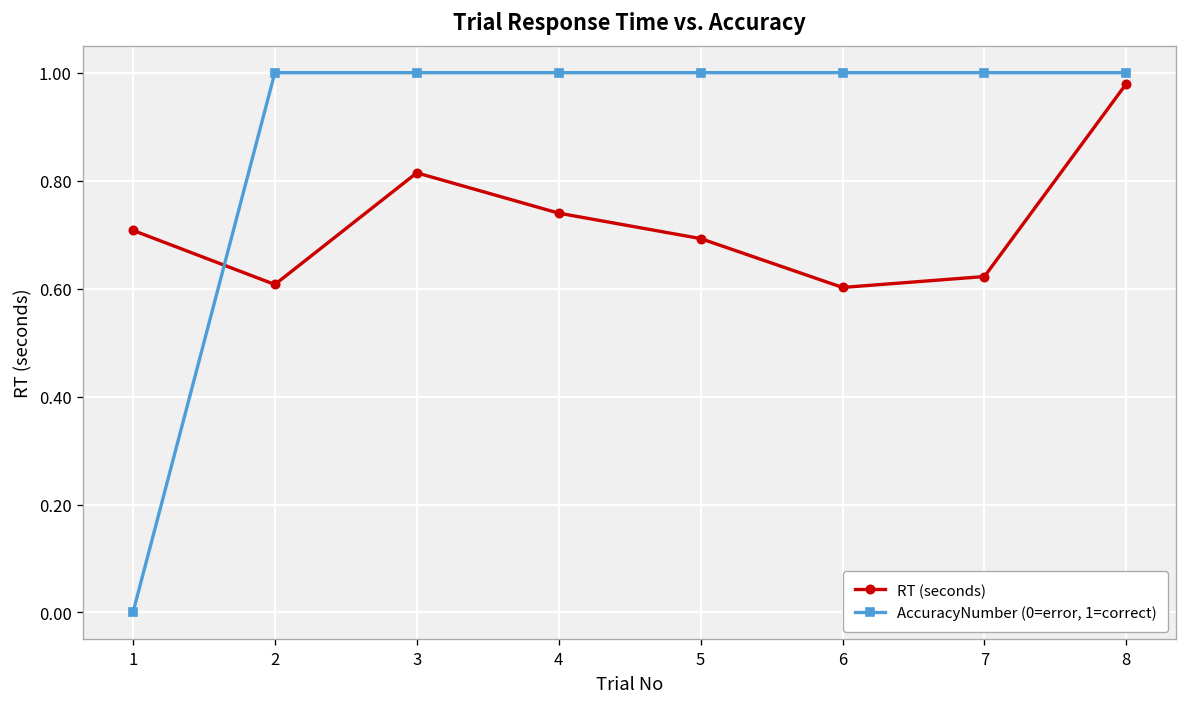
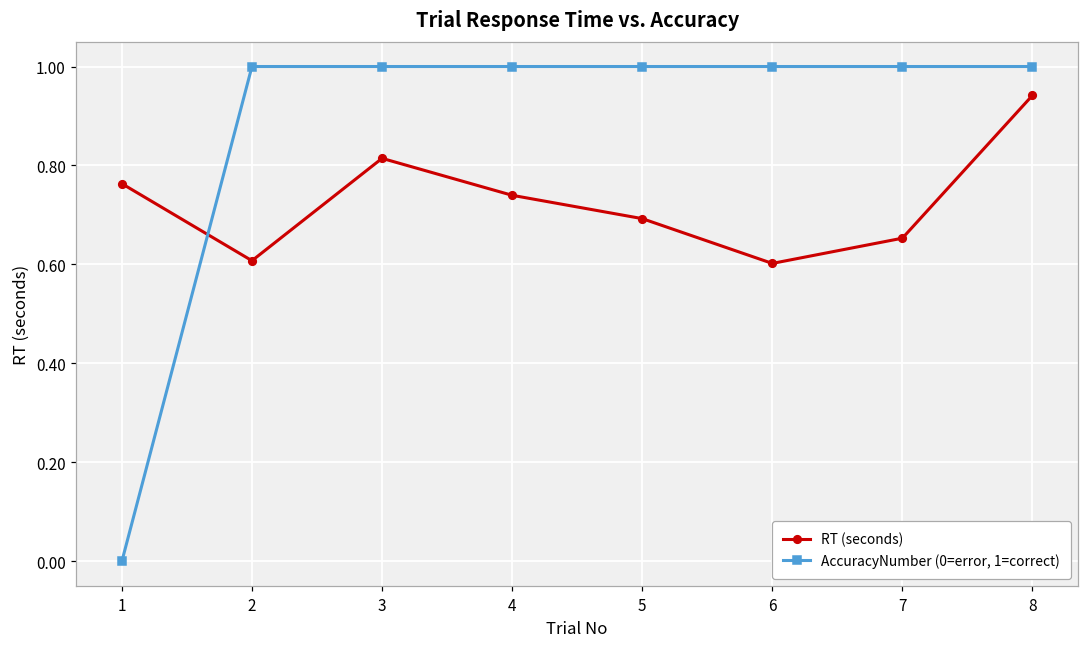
RT (seconds), 1: 0.71 -> 0.76
RT (seconds), 7: 0.62 -> 0.65
RT (seconds), 8: 0.98 -> 0.94
